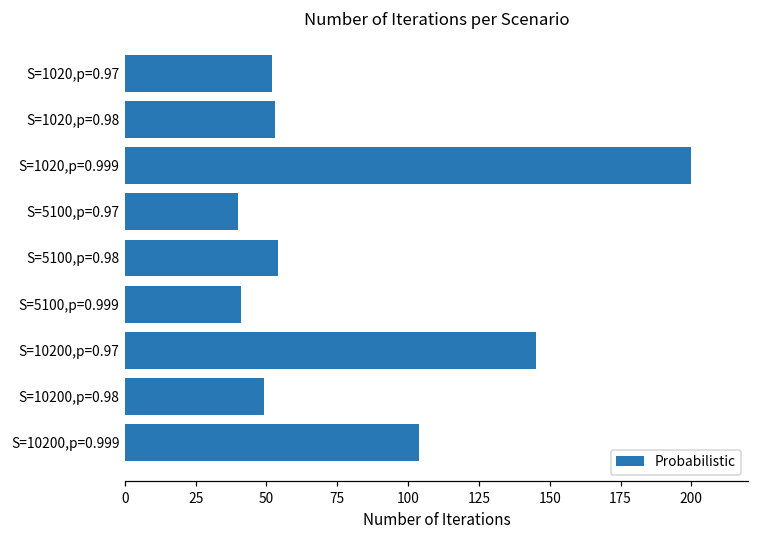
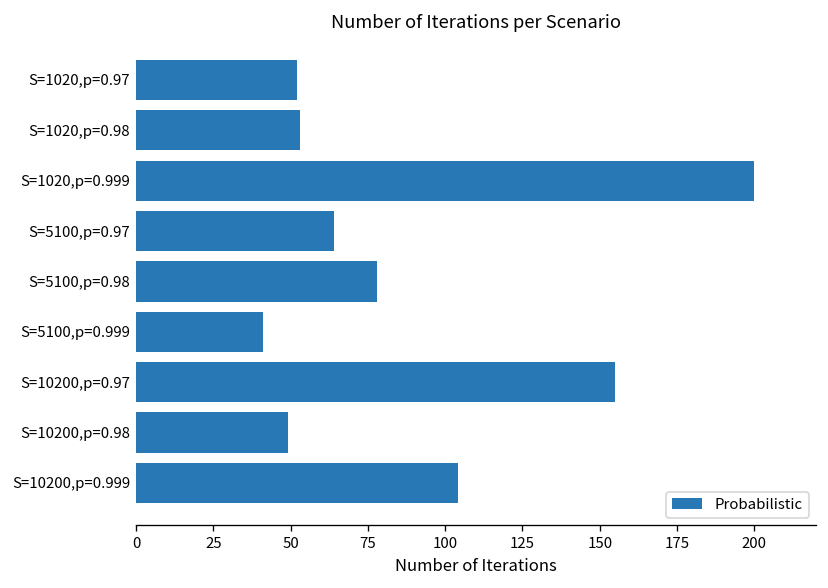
S=5100,p=0.97: 40 -> 64
S=5100,p=0.98: 54 -> 78
S=10200,p=0.97: 145 -> 155
